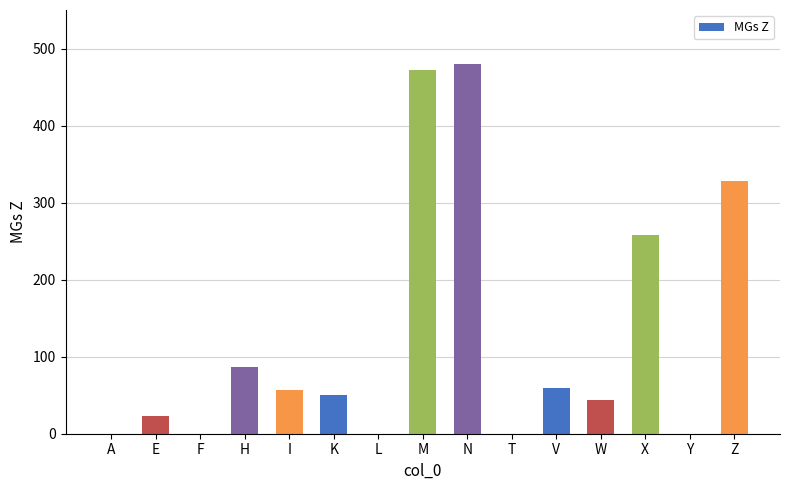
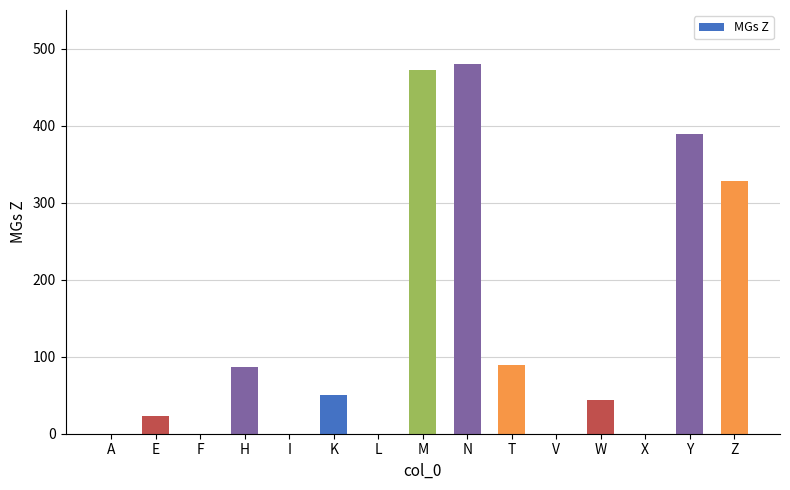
I: 60 -> 0
T: 0 -> 90
V: 60 -> 0
X: 260 -> 0
Y: 0 -> 390
